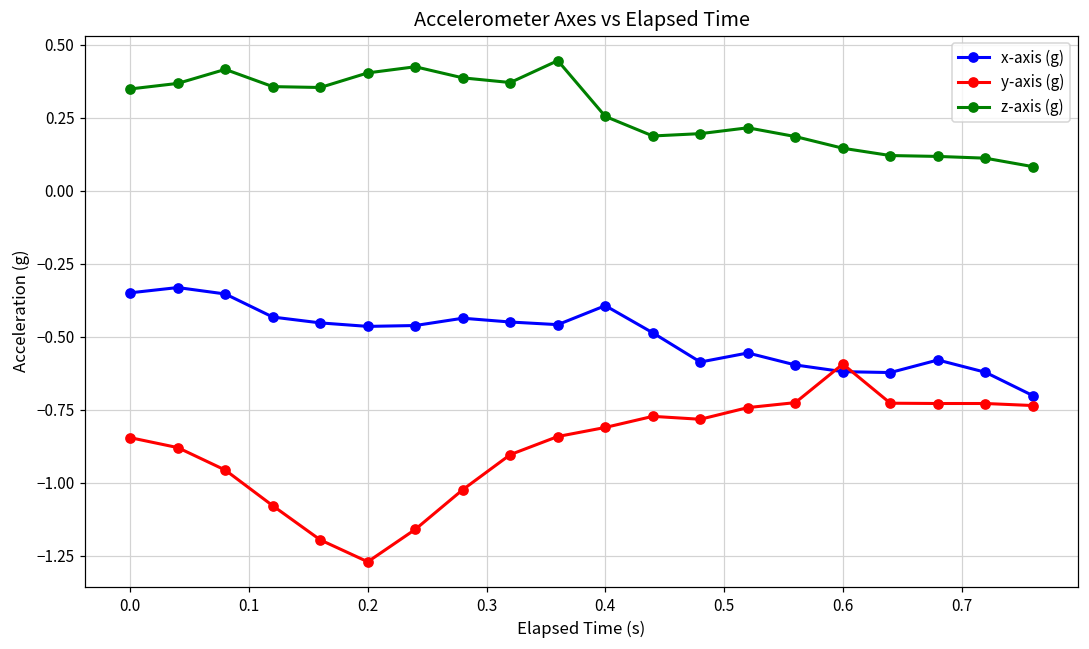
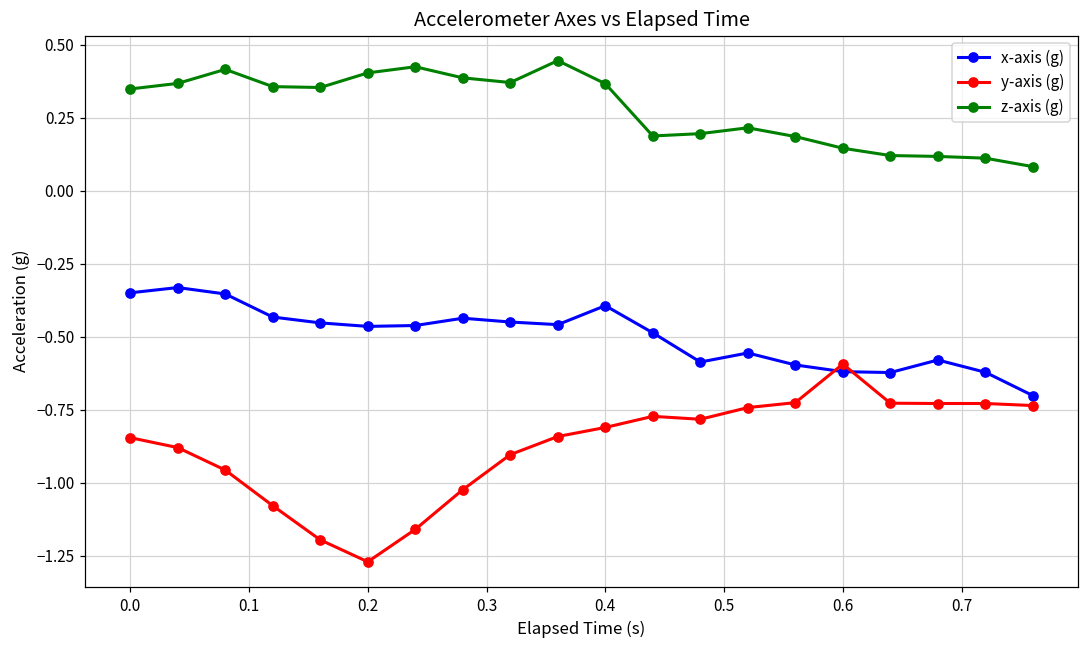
z-axis (g), 0.4: 0.26 -> 0.37
